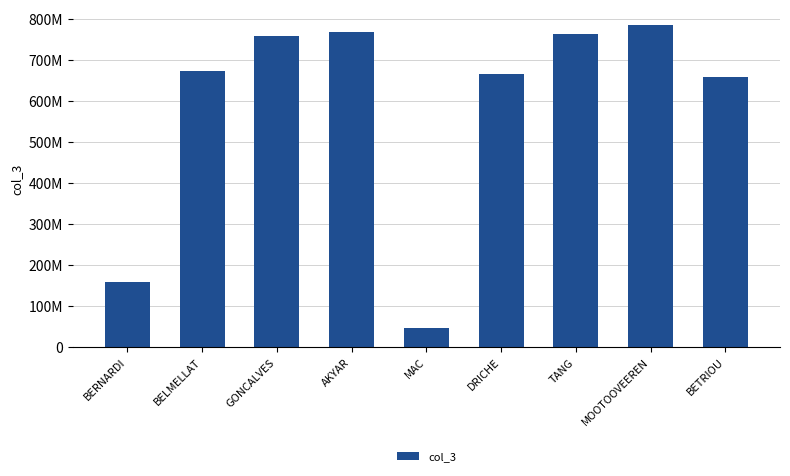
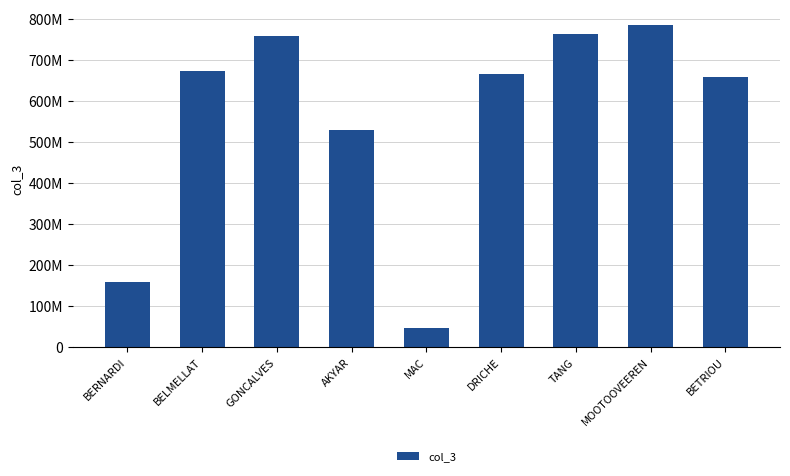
AKYAR: 770000000 -> 530000000
